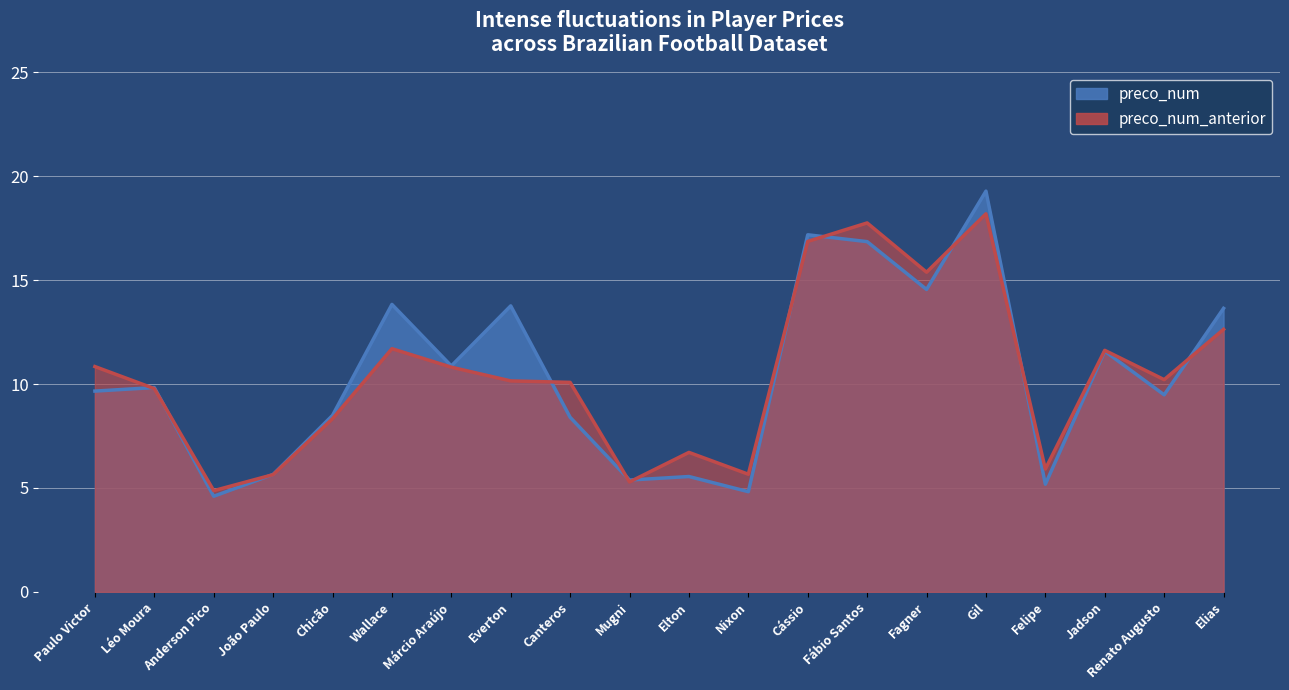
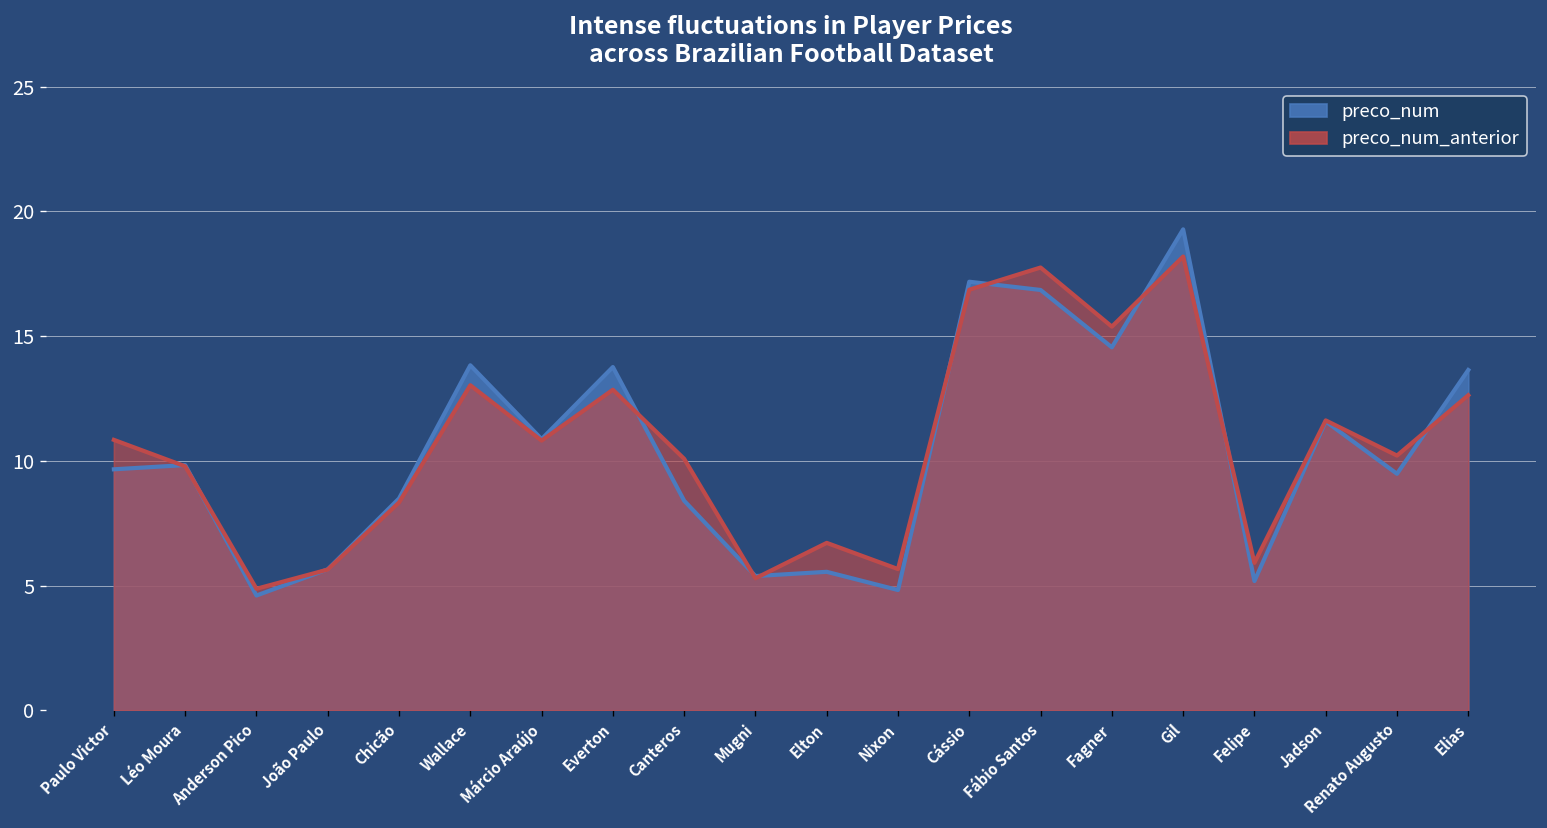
preco_num_anterior, Wallace: 11.7 -> 13.0
preco_num_anterior, Everton: 10.2 -> 12.9
